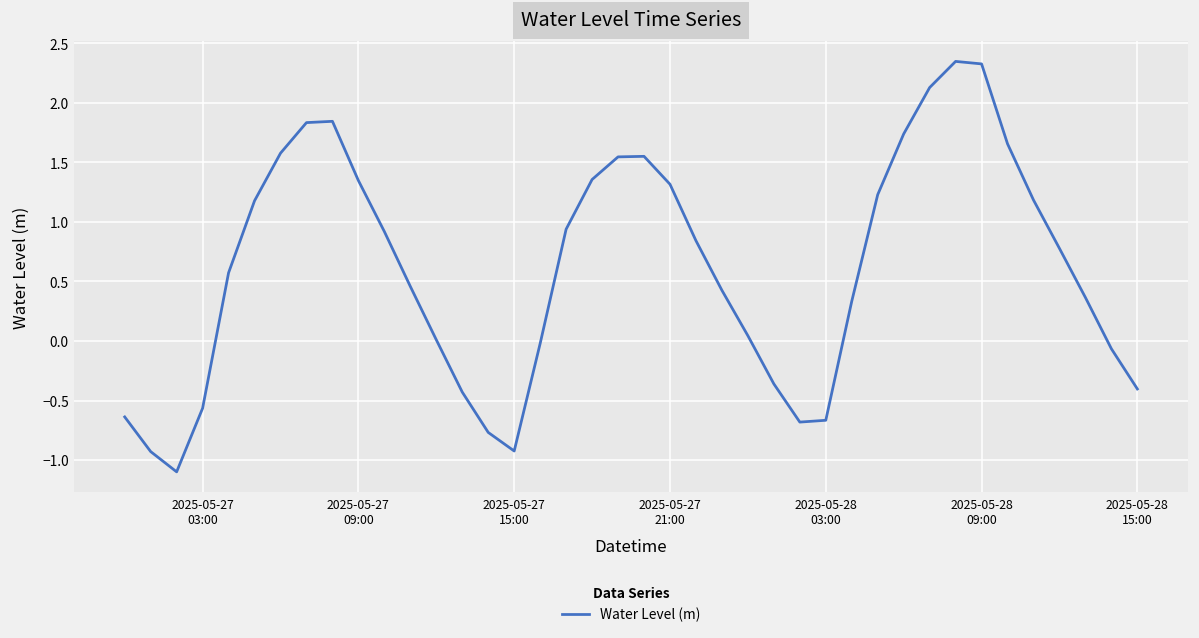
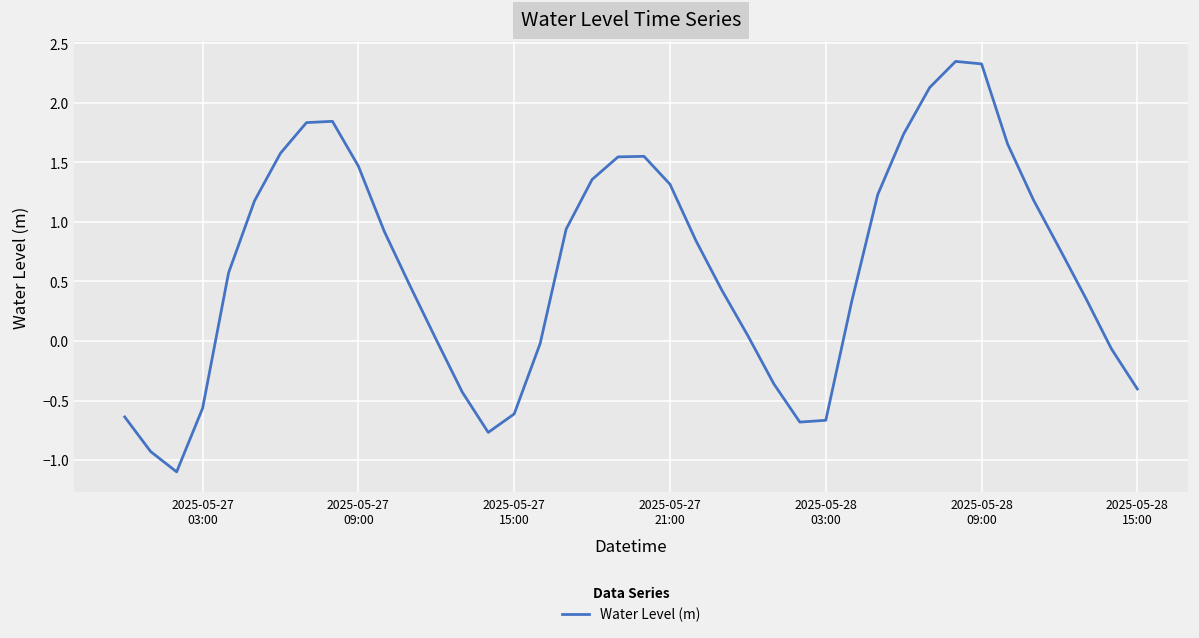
2025-05-27 09:00: 1.35 -> 1.47
2025-05-27 15:00: -0.92 -> -0.61
